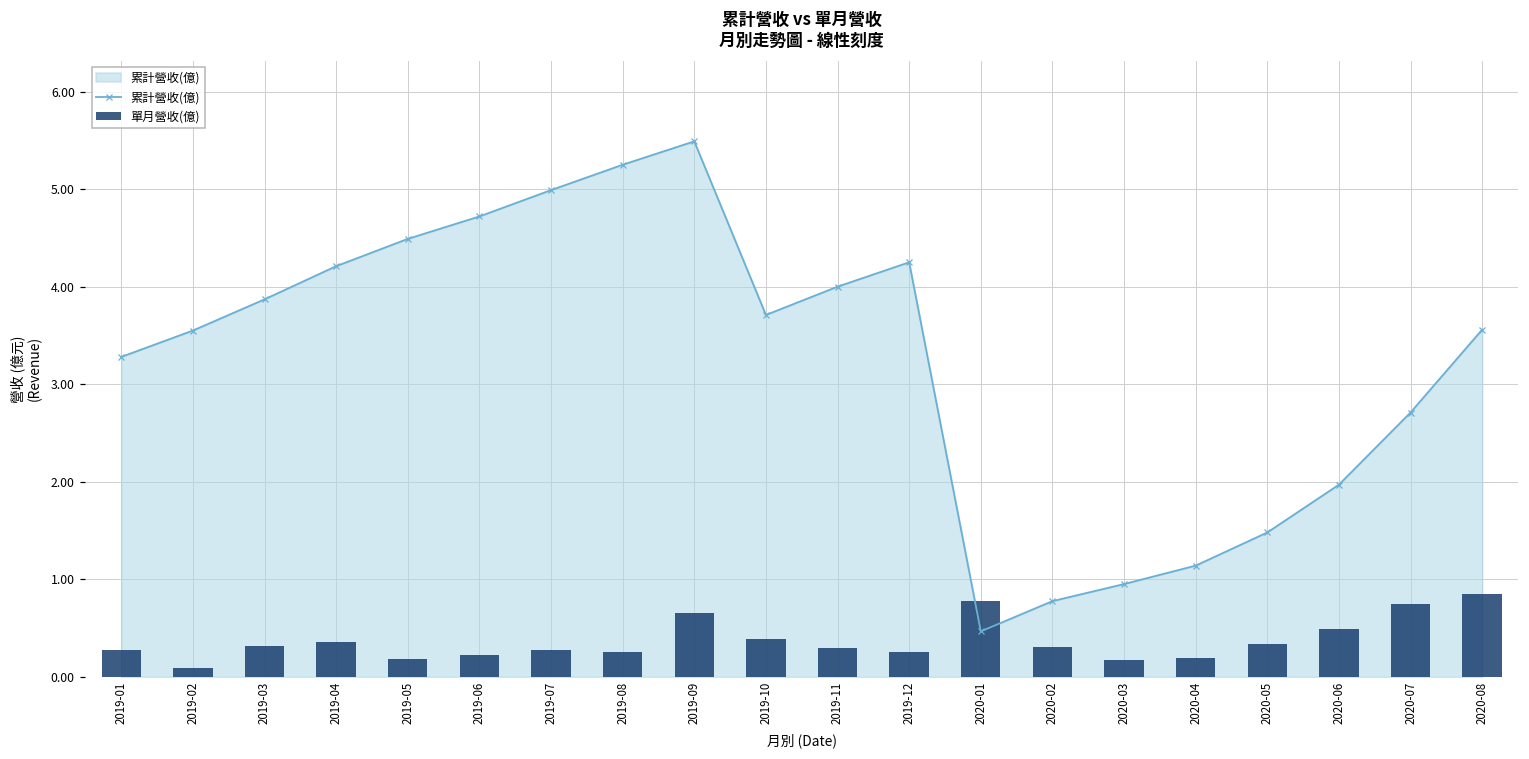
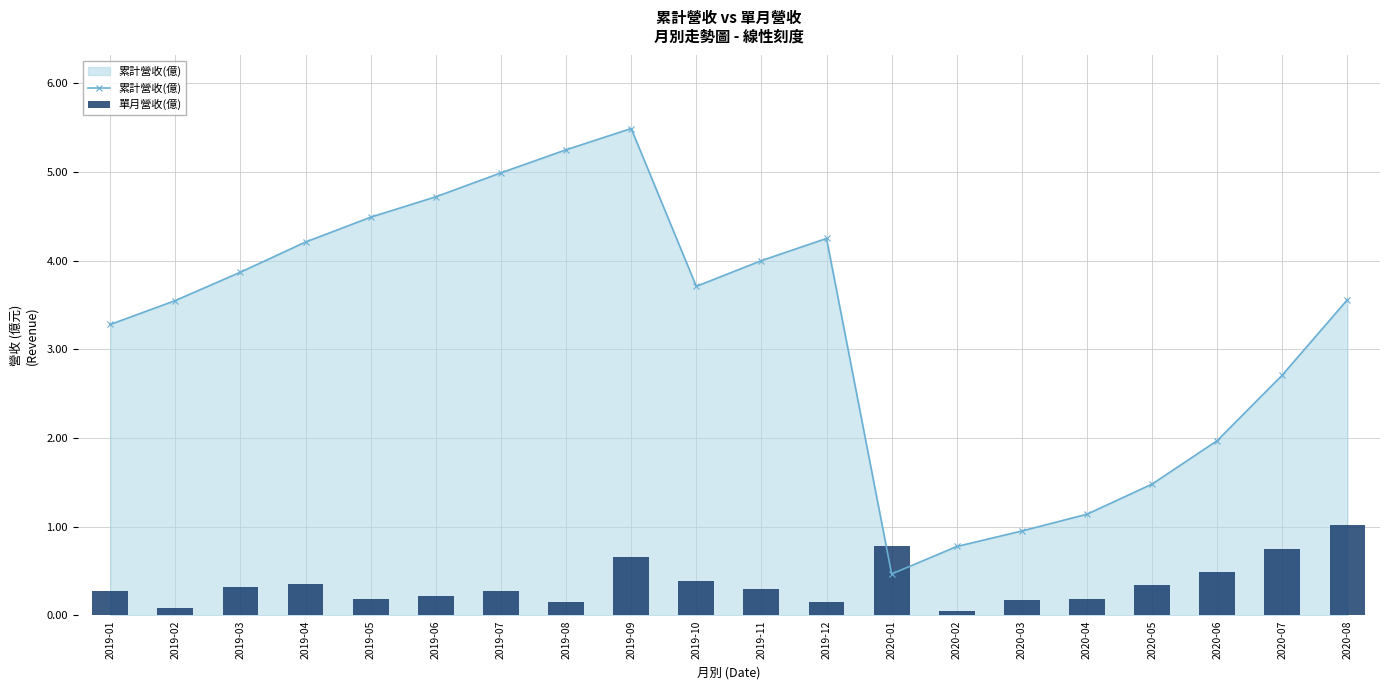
單月營收(億), 2019-08: 0.3 -> 0.2
單月營收(億), 2019-12: 0.3 -> 0.2
單月營收(億), 2020-02: 0.3 -> 0.0
單月營收(億), 2020-08: 0.8 -> 1.0
